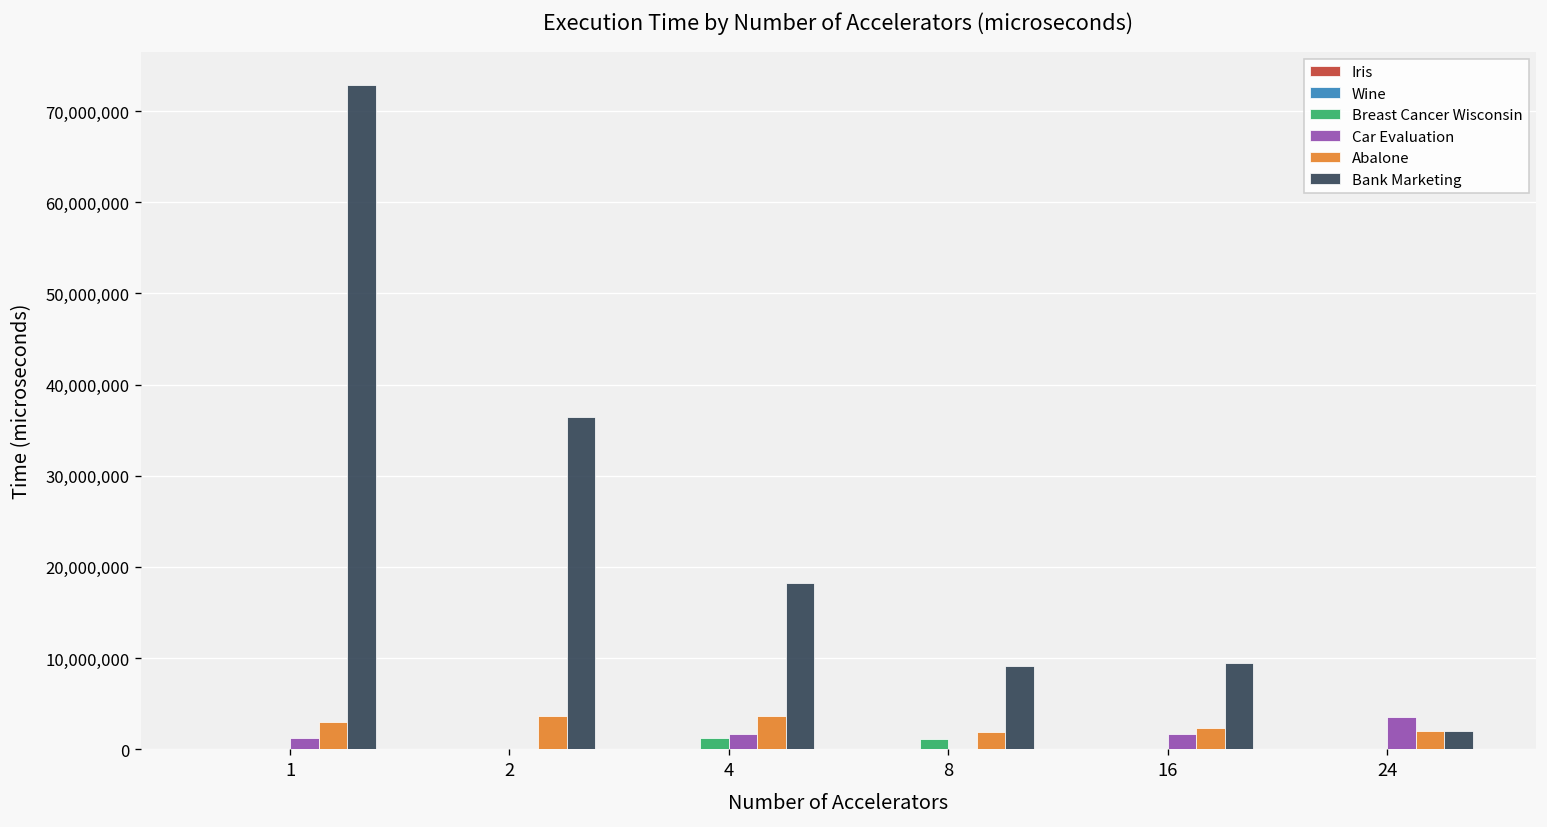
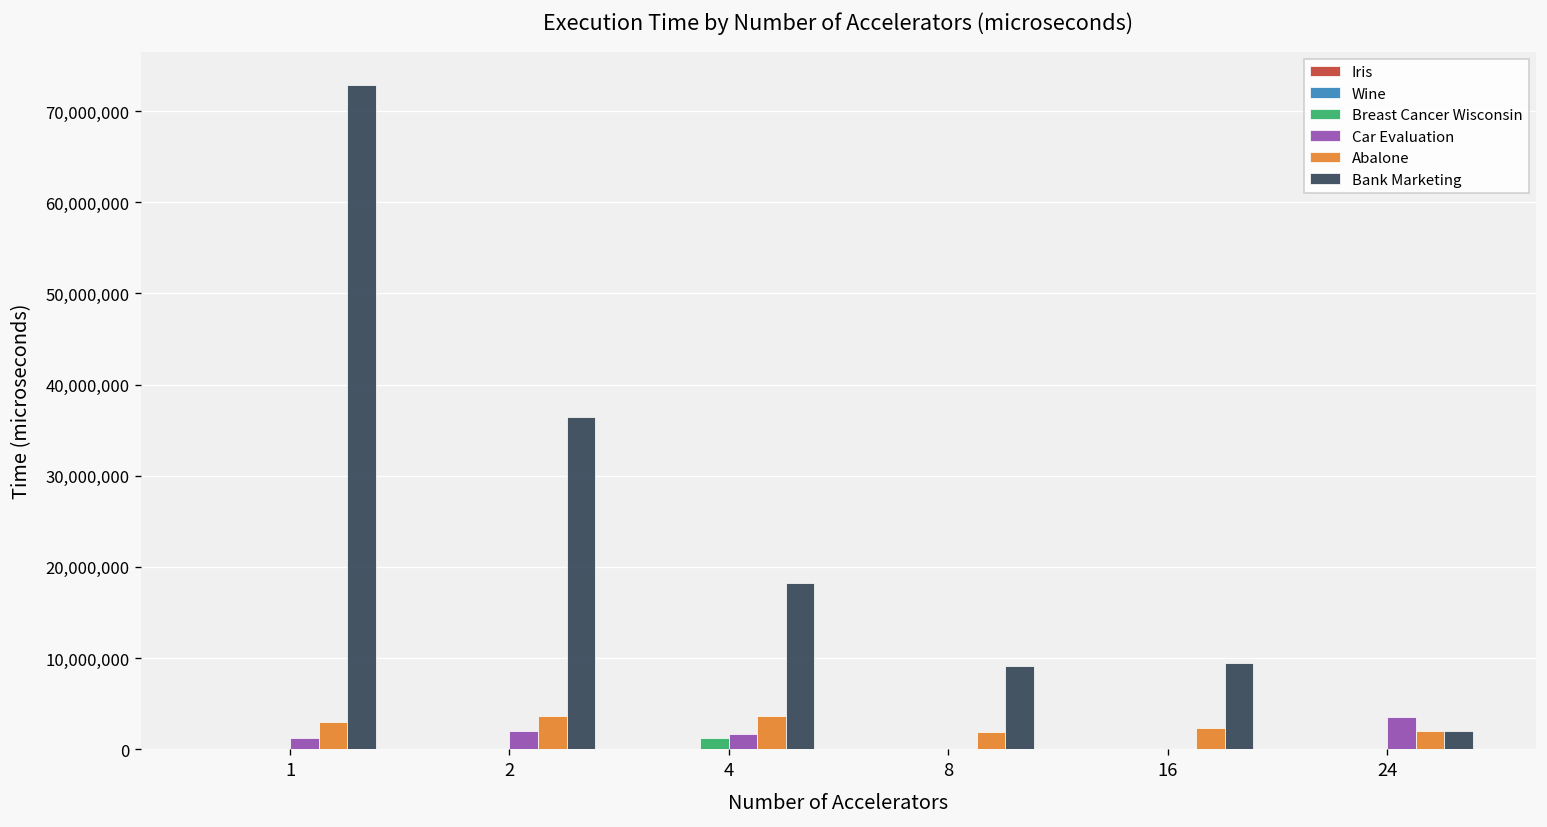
Car Evaluation, 2: 0 -> 2,000,000
Breast Cancer Wisconsin, 8: 1,000,000 -> 0
Car Evaluation, 16: 2,000,000 -> 0
